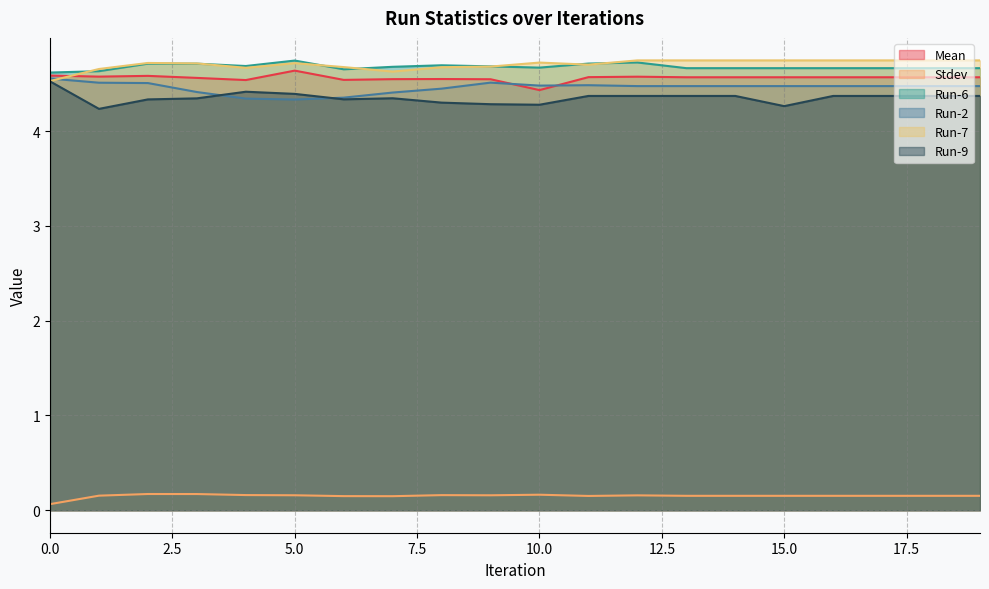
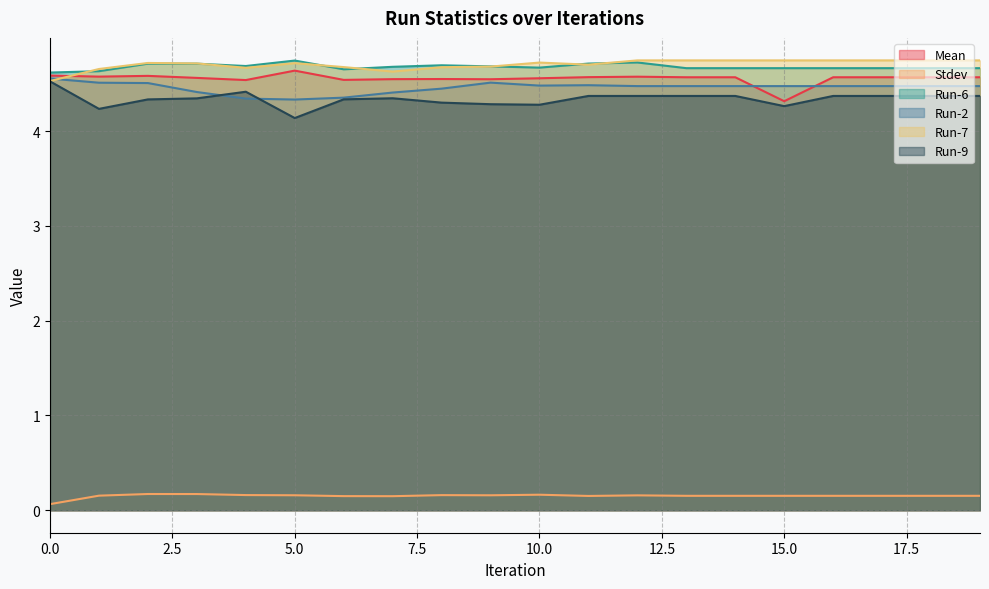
Run-9, 5.0: 4.4 -> 4.1
Mean, 10.0: 4.4 -> 4.6
Mean, 15.0: 4.6 -> 4.3
